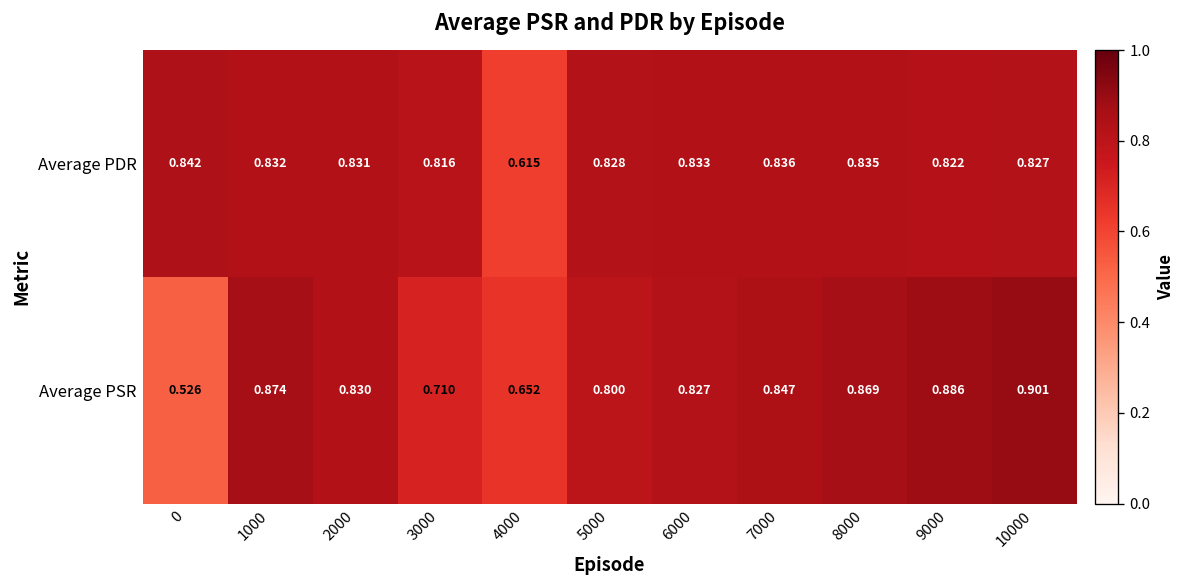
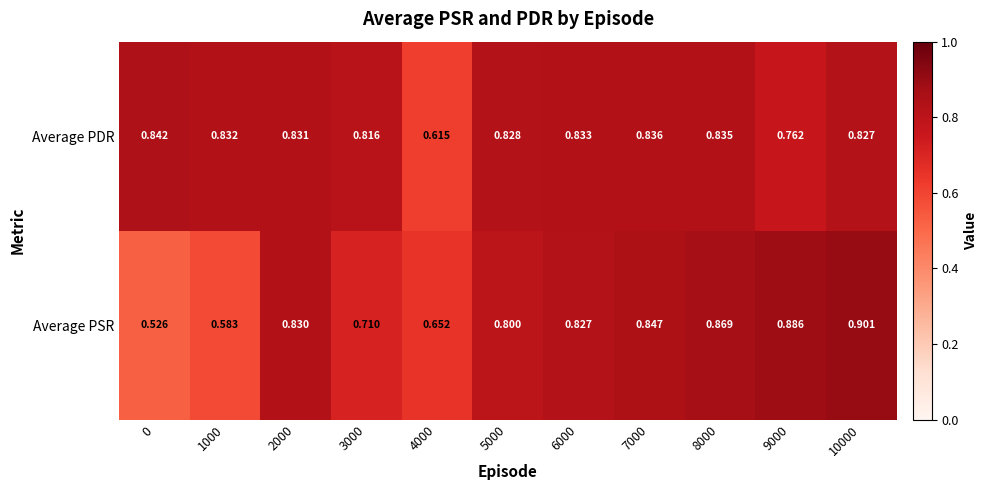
Average PDR, 9000: 0.822 -> 0.762
Average PSR, 1000: 0.874 -> 0.583
